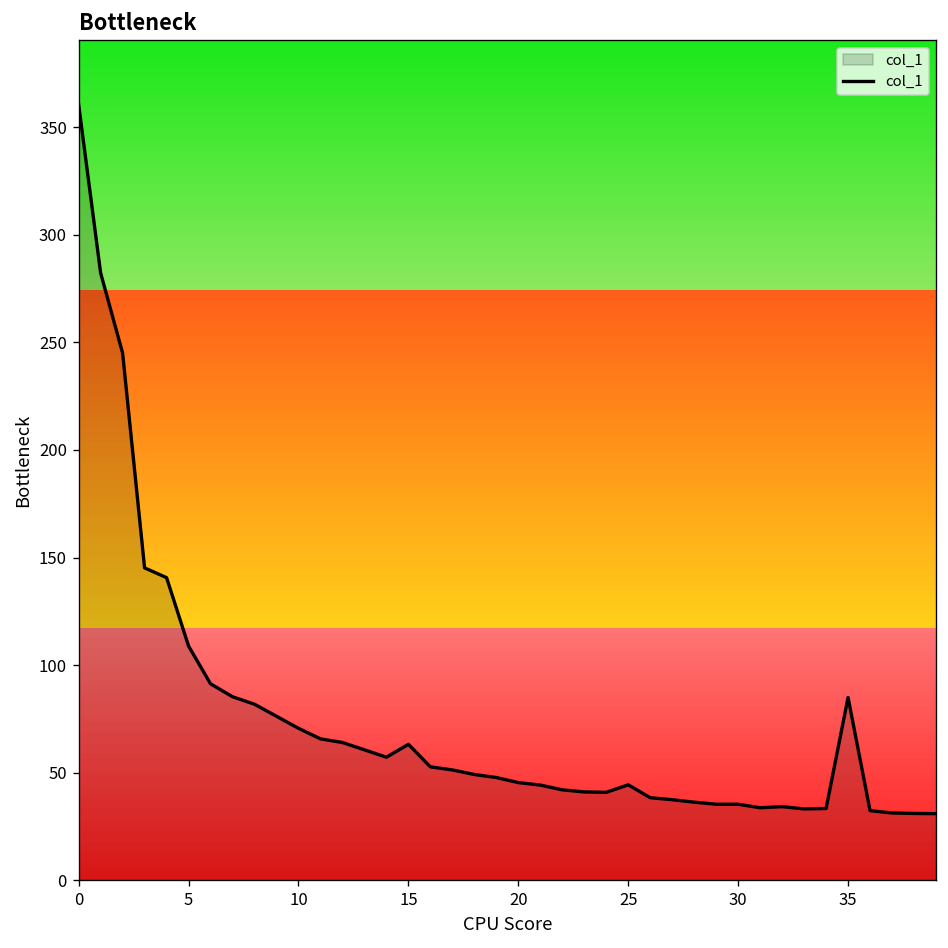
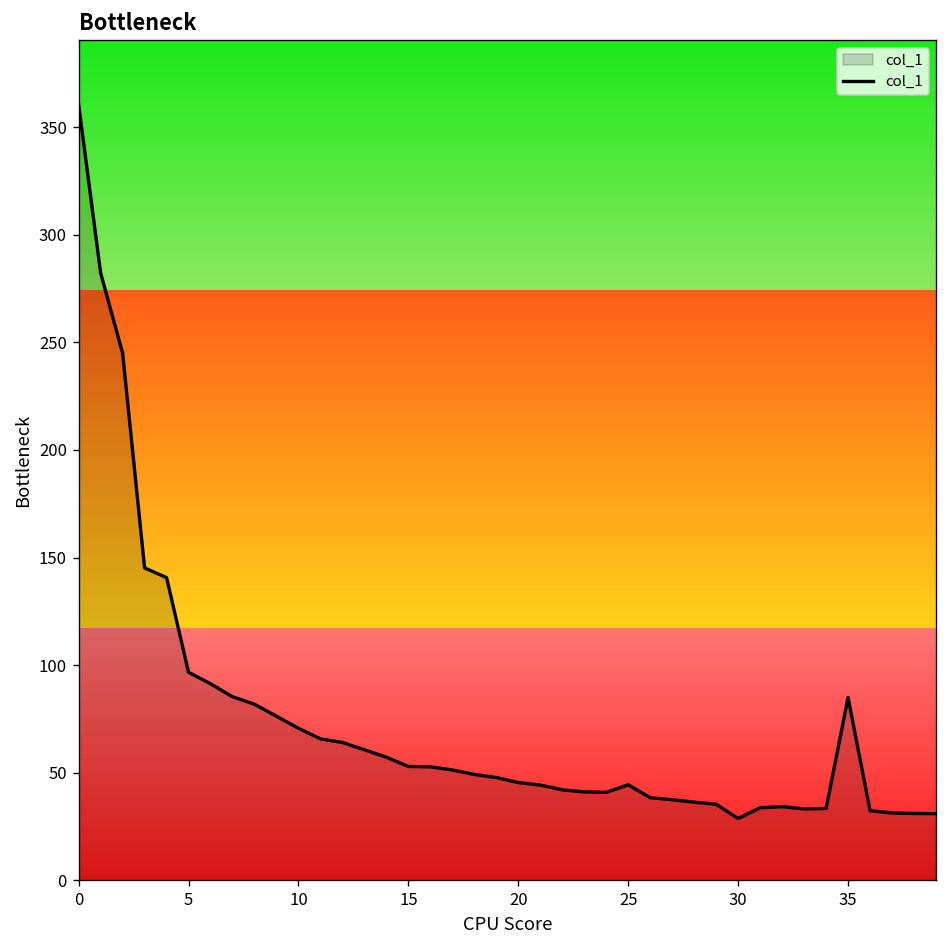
col_1, 5: 109 -> 97
col_1, 15: 63 -> 53
col_1, 30: 35 -> 29
